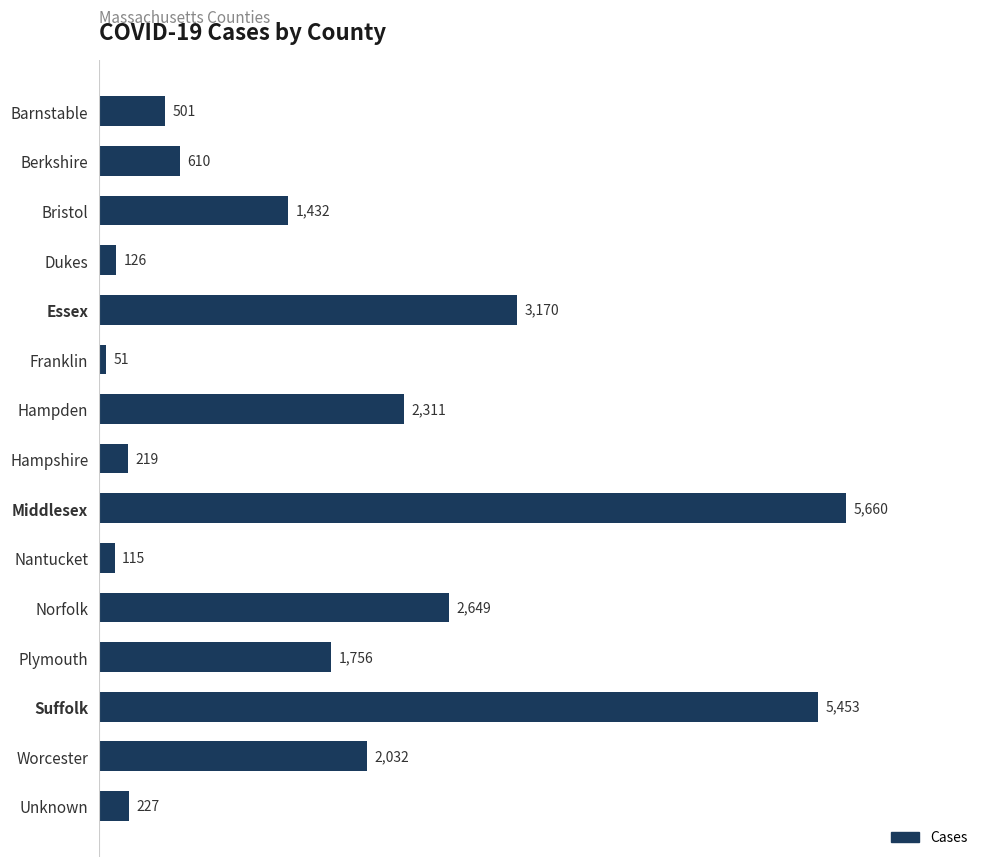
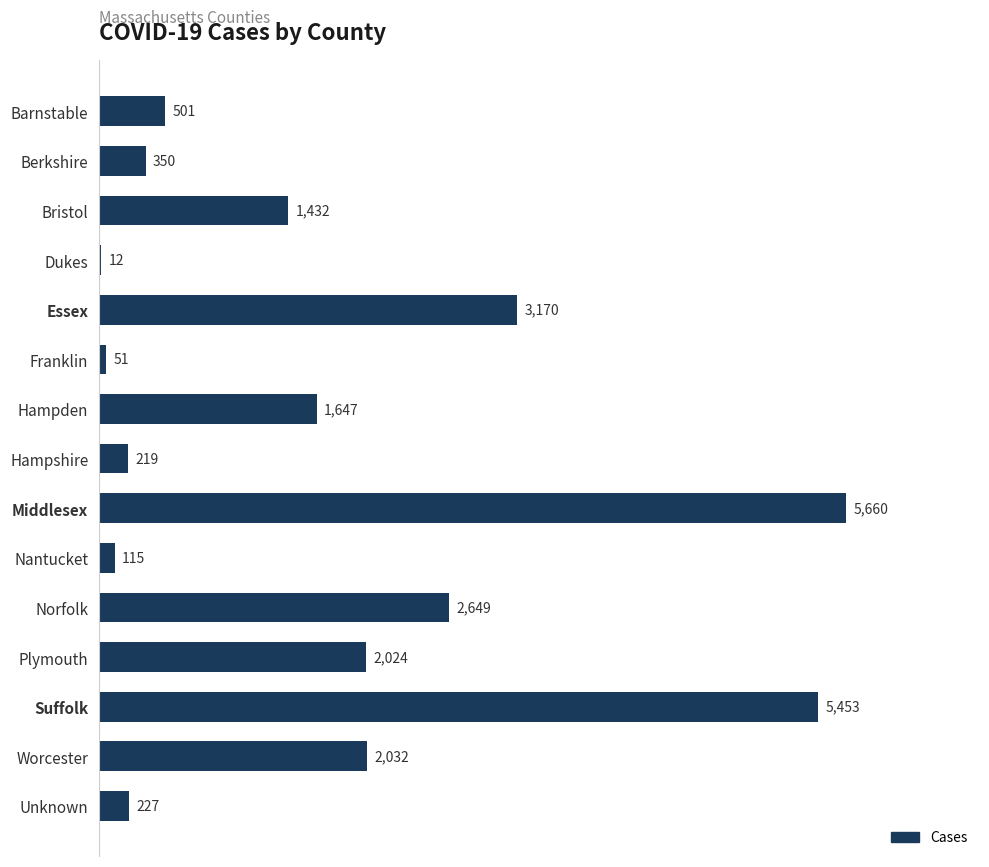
Berkshire: 610 -> 350
Dukes: 126 -> 12
Hampden: 2,311 -> 1,647
Plymouth: 1,756 -> 2,024
